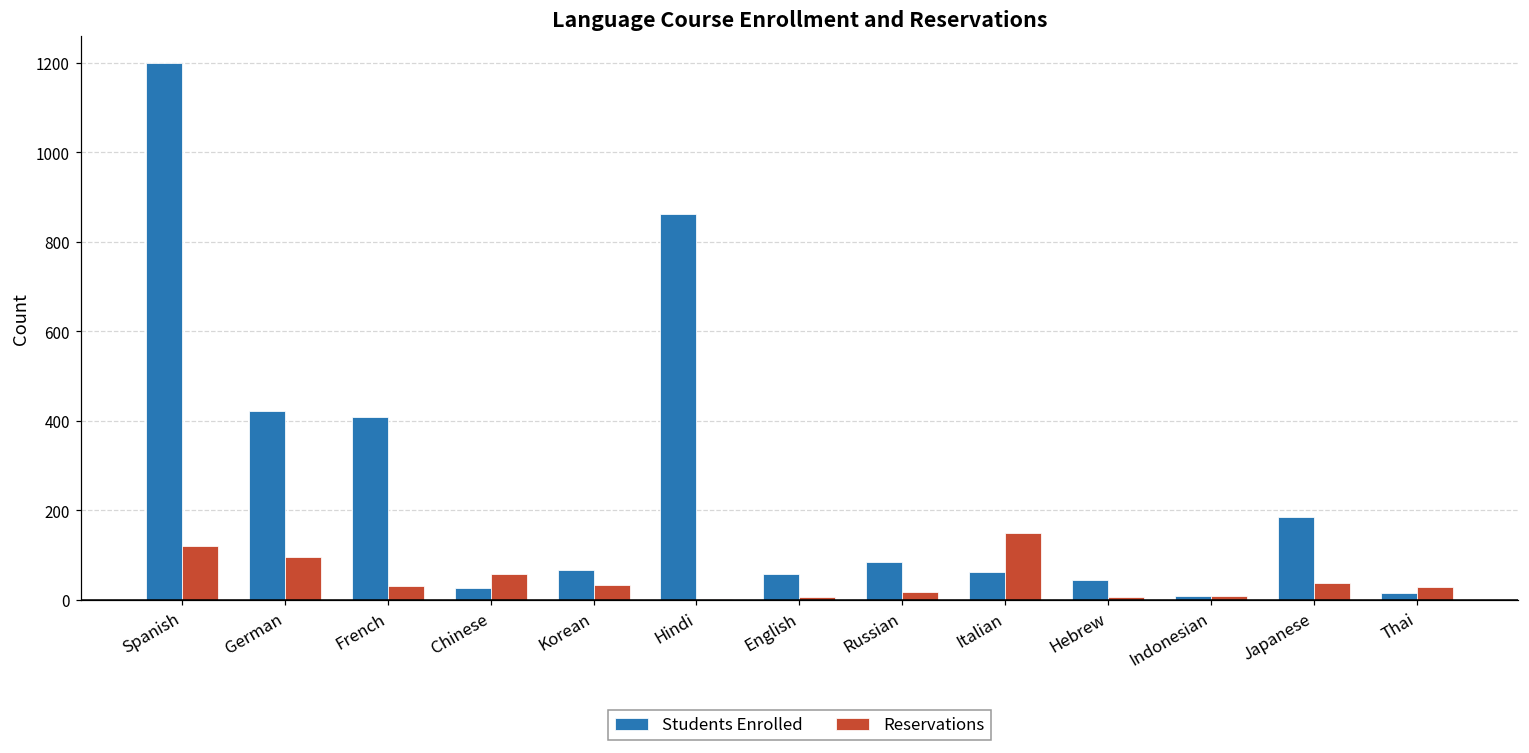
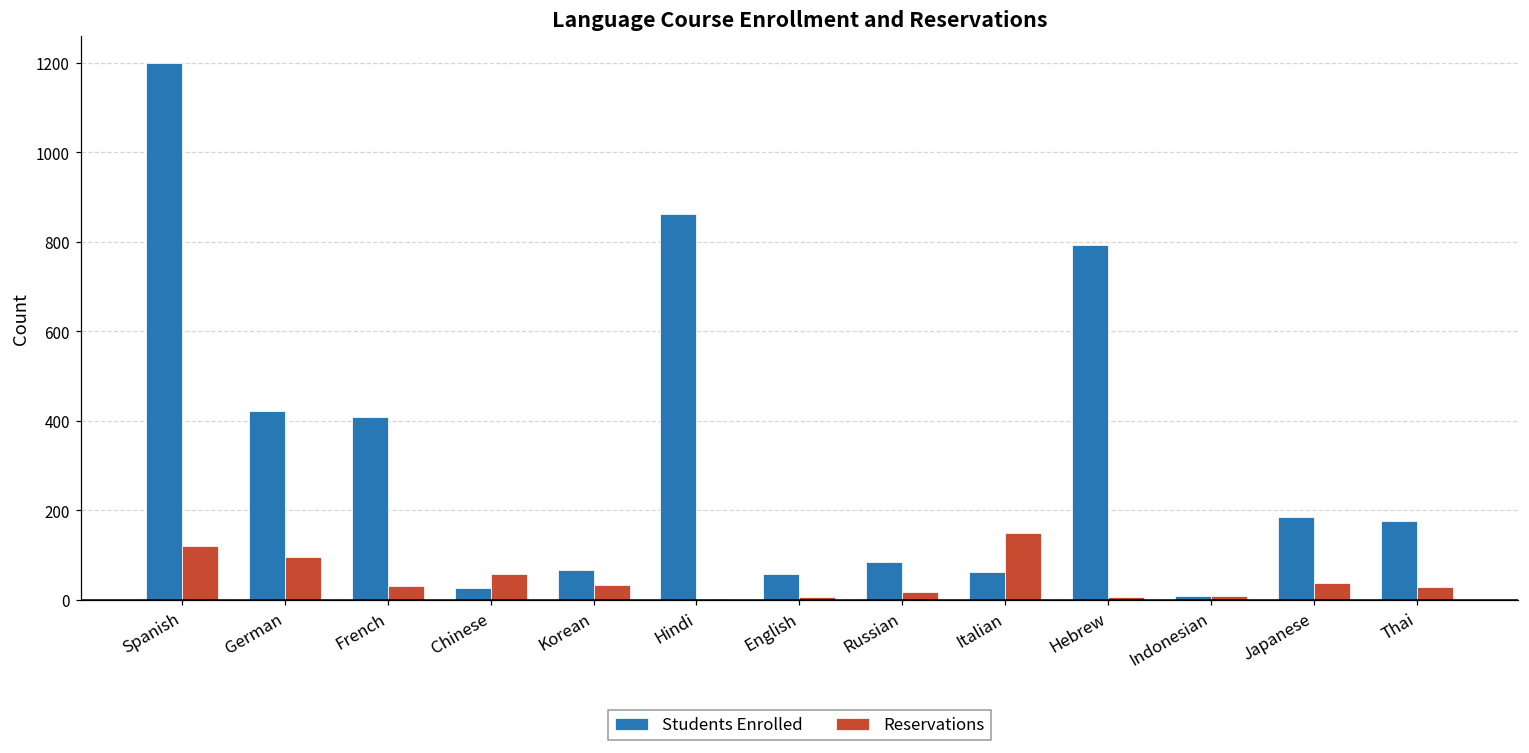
Students Enrolled, Hebrew: 50 -> 790
Students Enrolled, Thai: 20 -> 180
